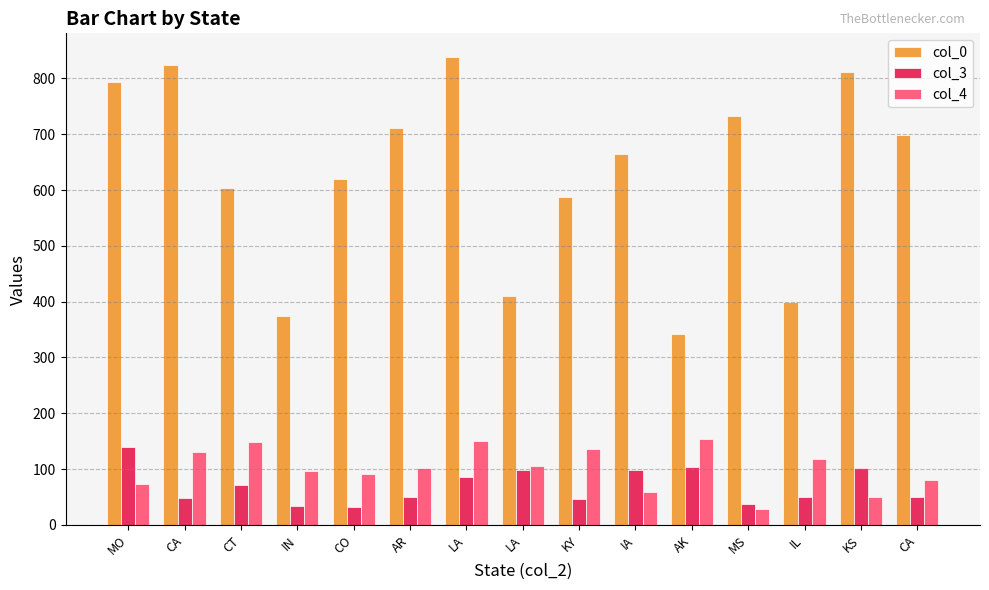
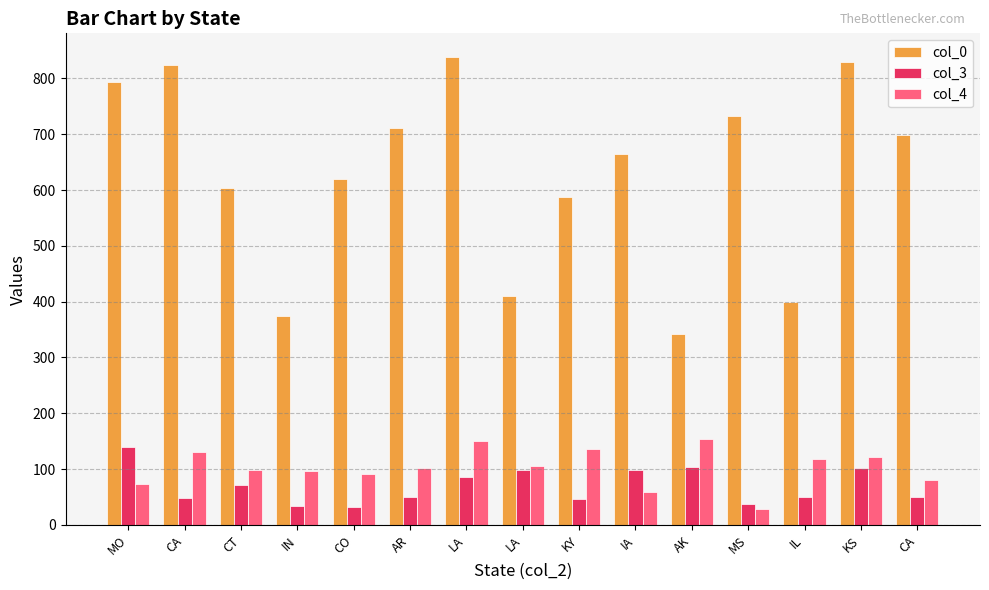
col_4, CT: 150 -> 100
col_0, KS: 810 -> 830
col_4, KS: 50 -> 120
